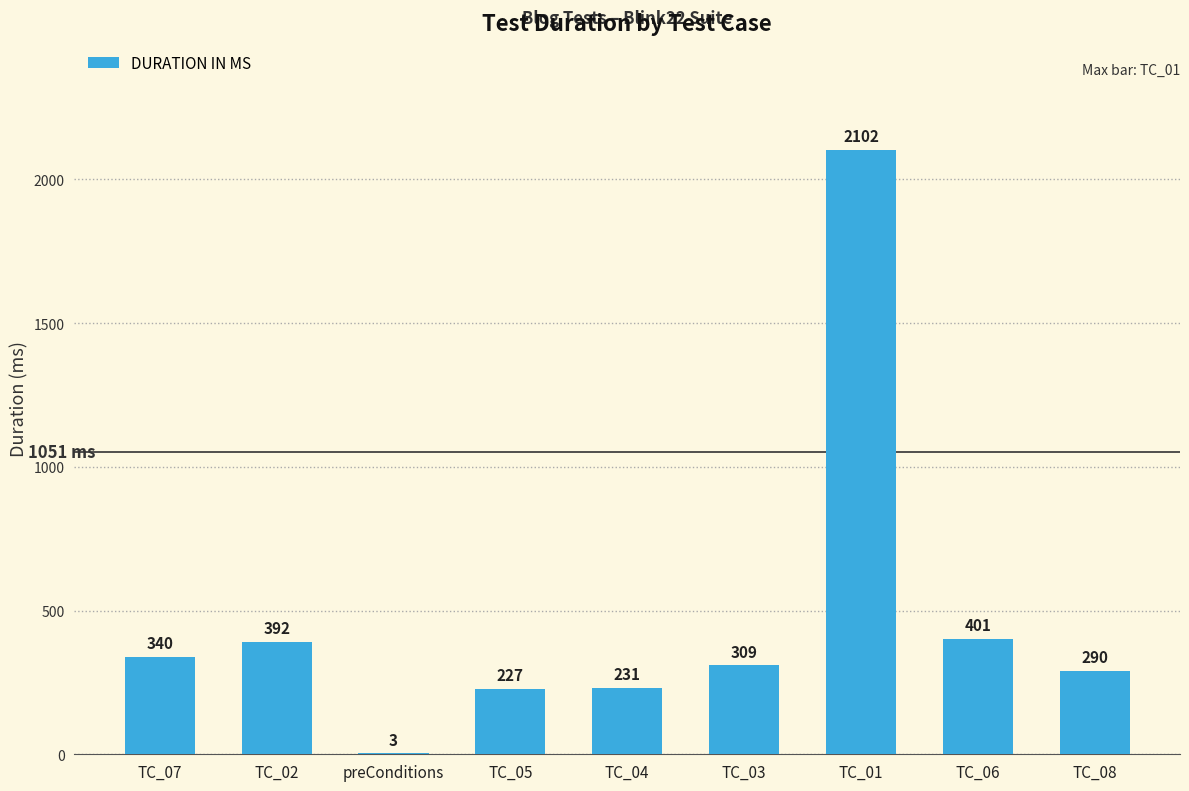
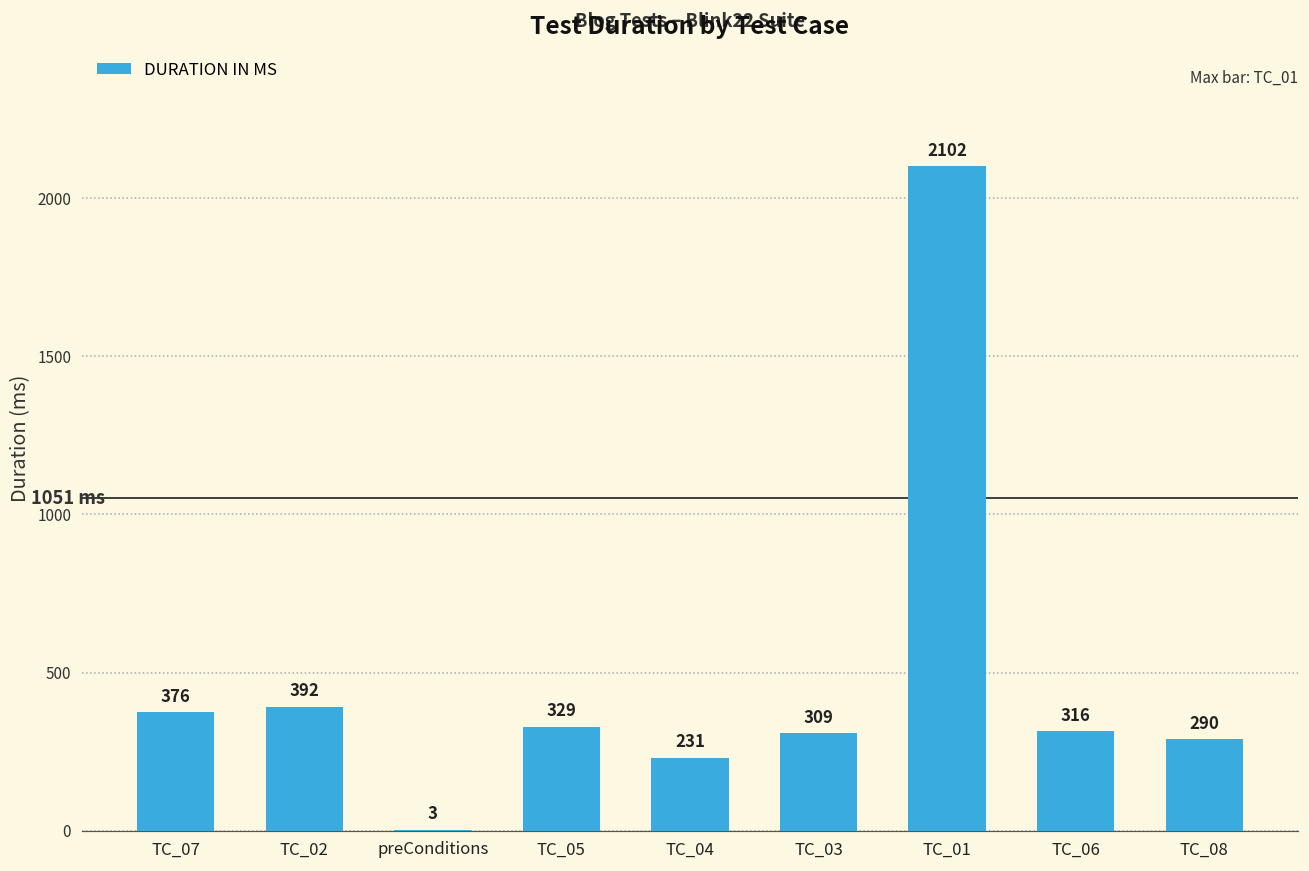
TC_07: 340 -> 376
TC_05: 227 -> 329
TC_06: 401 -> 316
